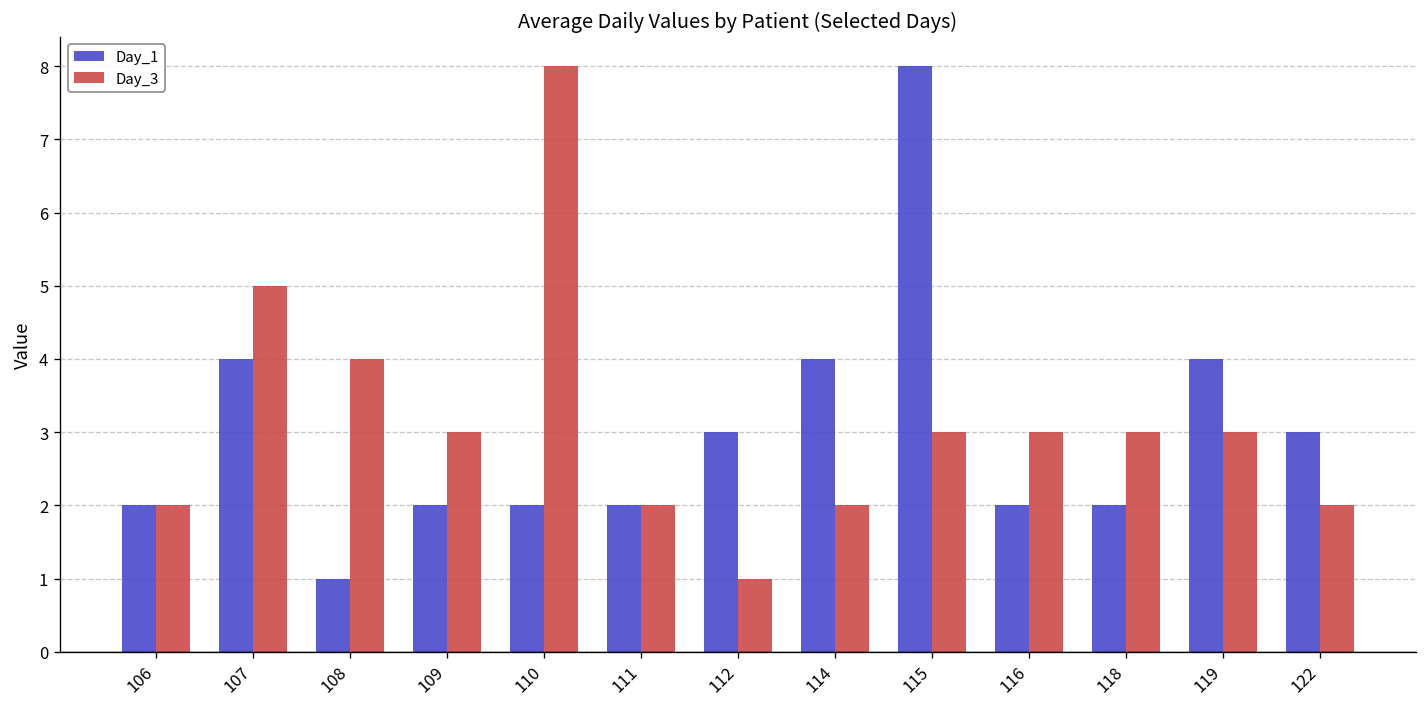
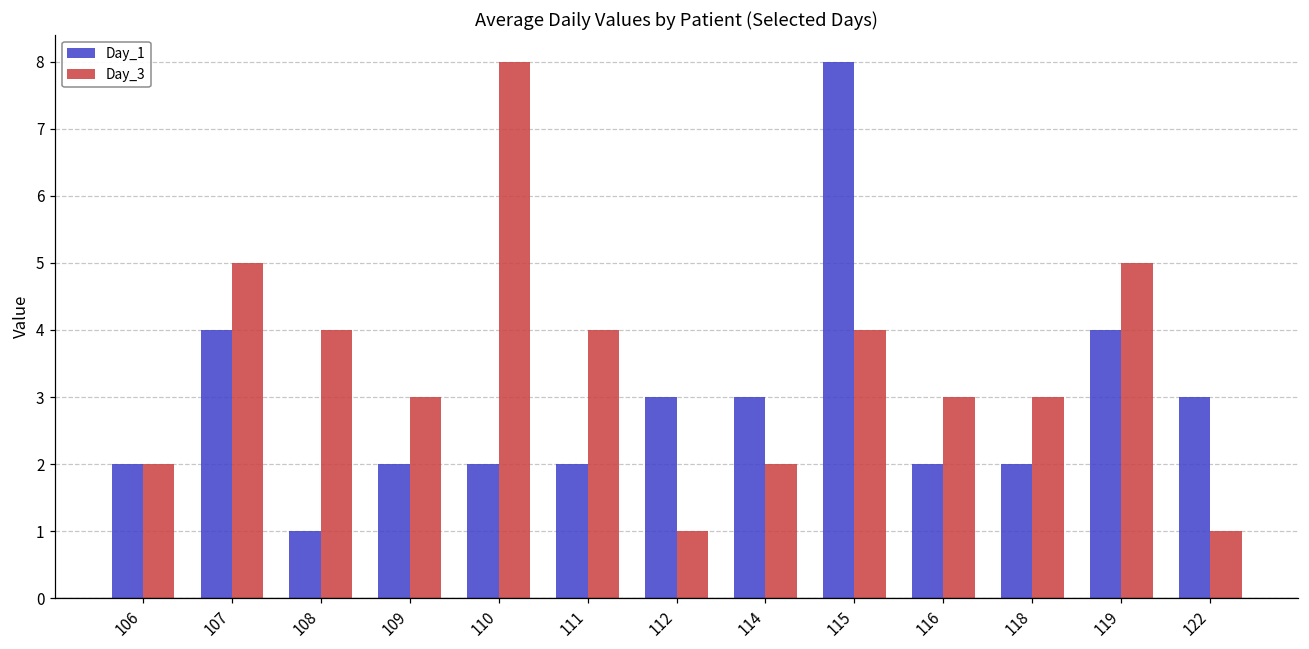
Day_3, 111: 2 -> 4
Day_1, 114: 4 -> 3
Day_3, 115: 3 -> 4
Day_3, 119: 3 -> 5
Day_3, 122: 2 -> 1
